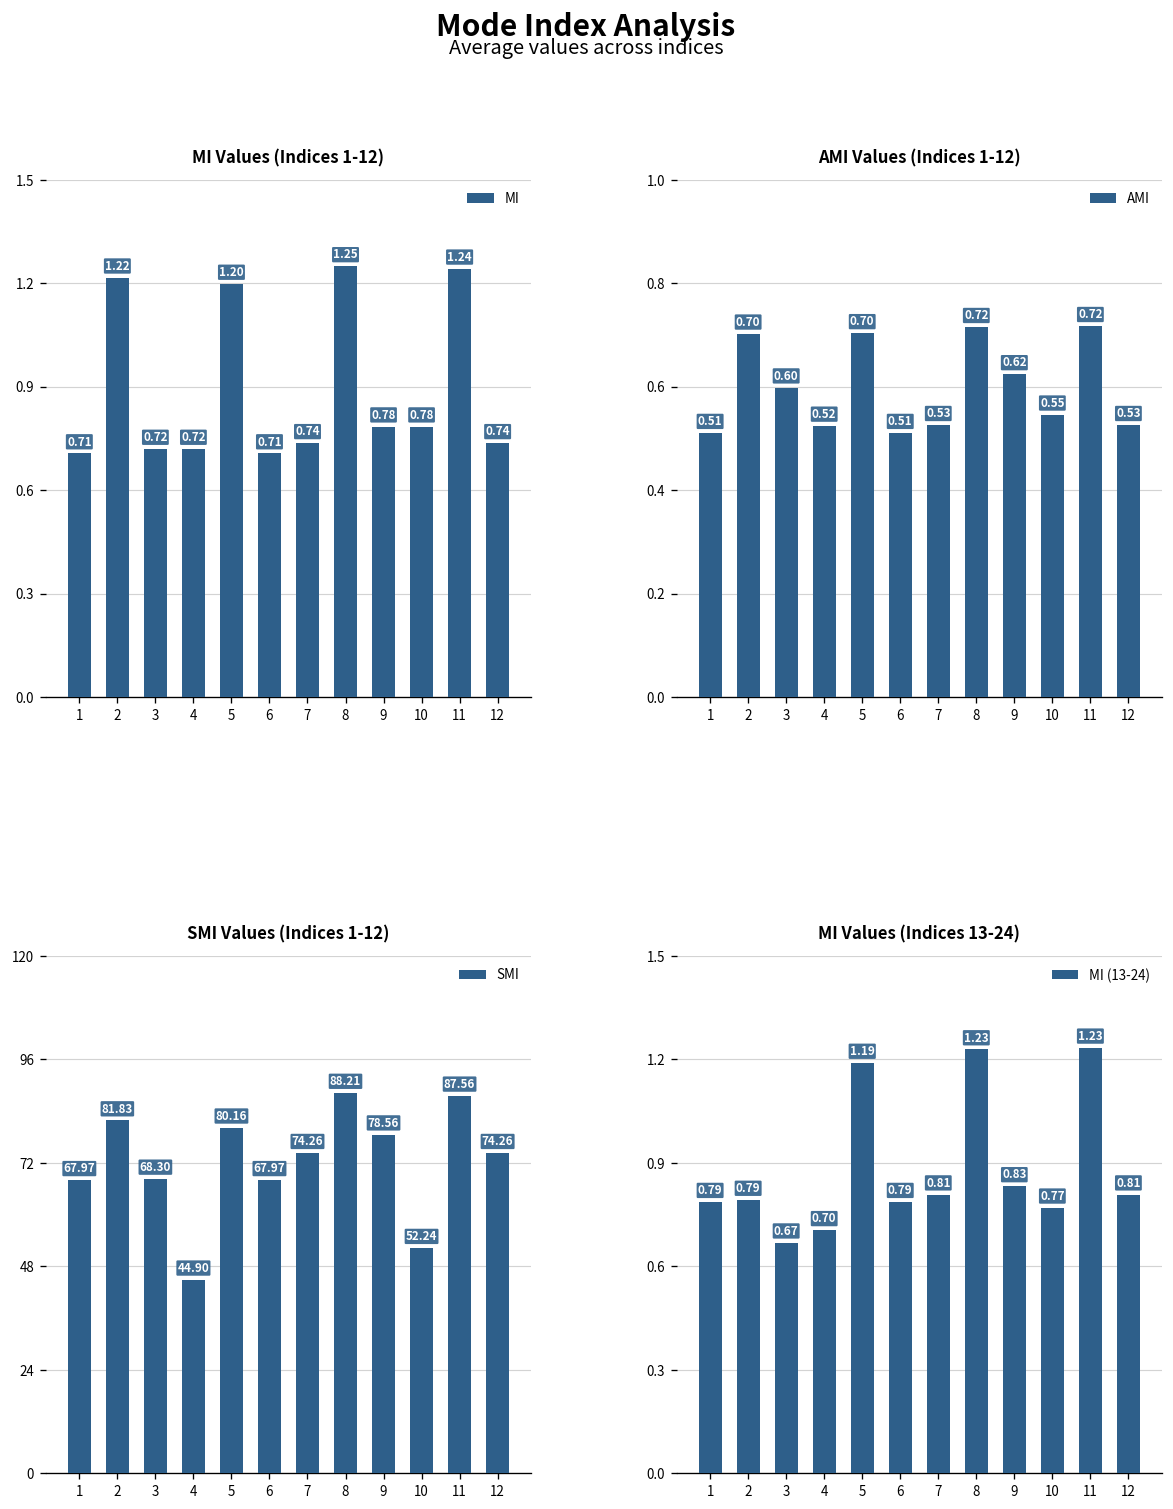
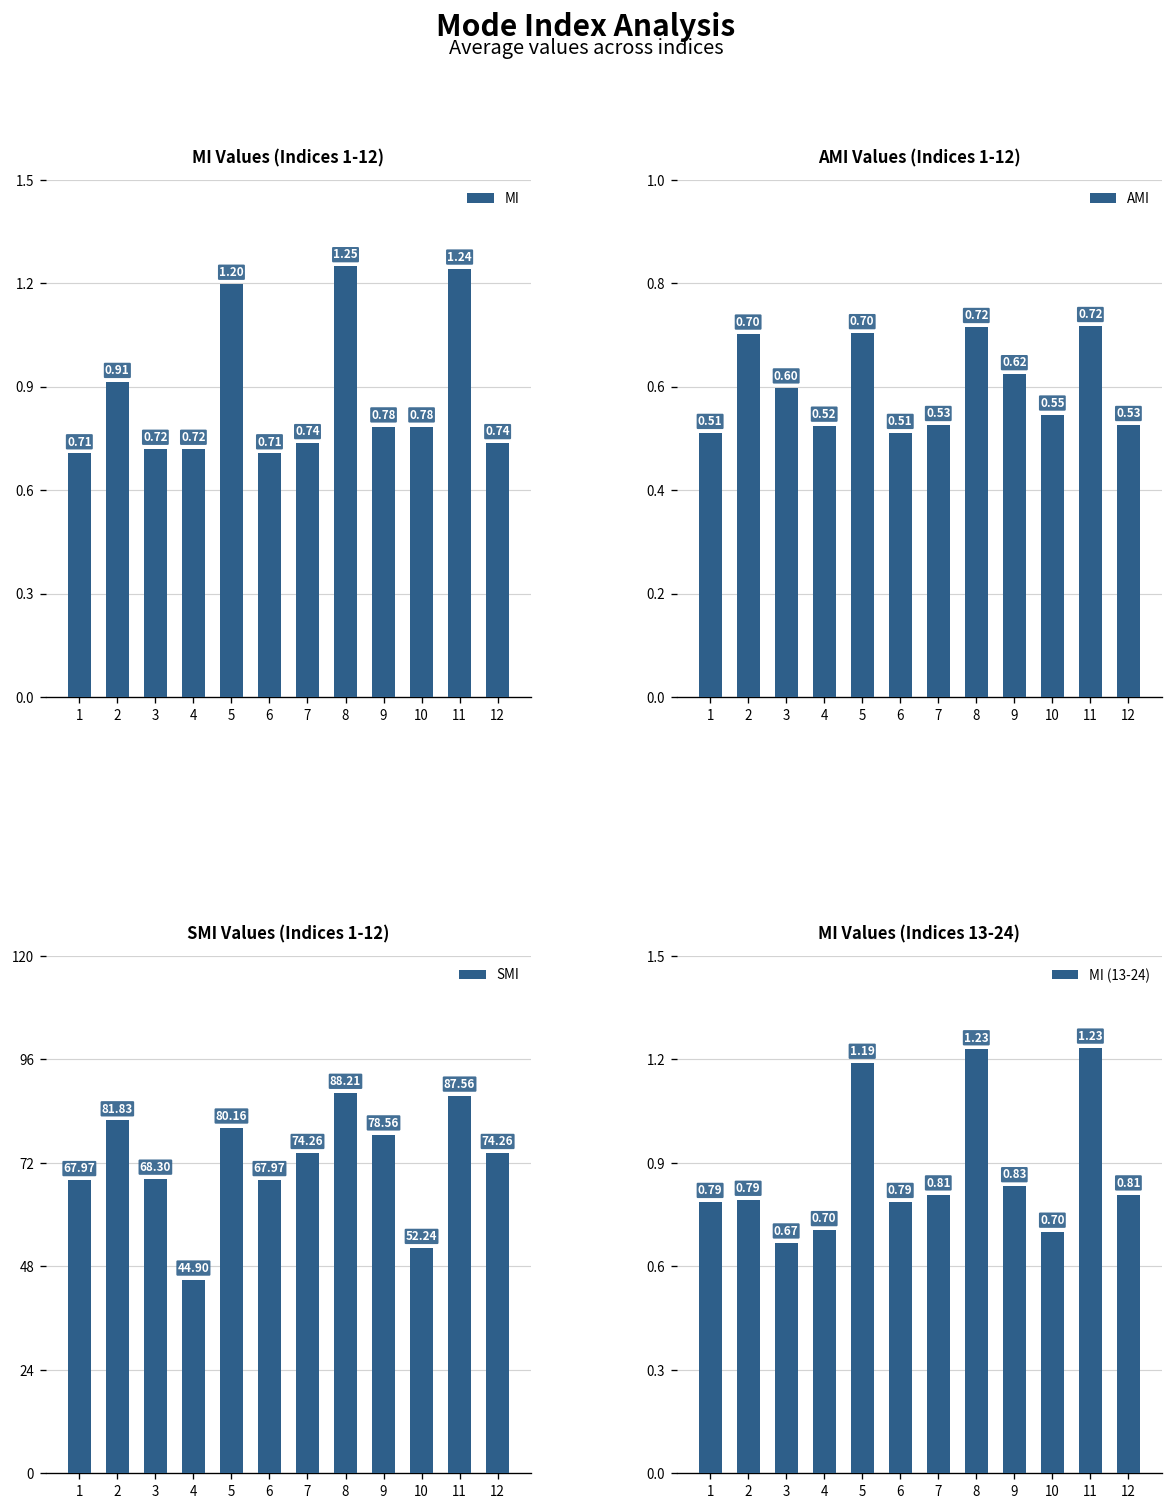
MI Values (Indices 1-12), 2: 1.22 -> 0.91
MI Values (Indices 13-24), 10: 0.77 -> 0.70
